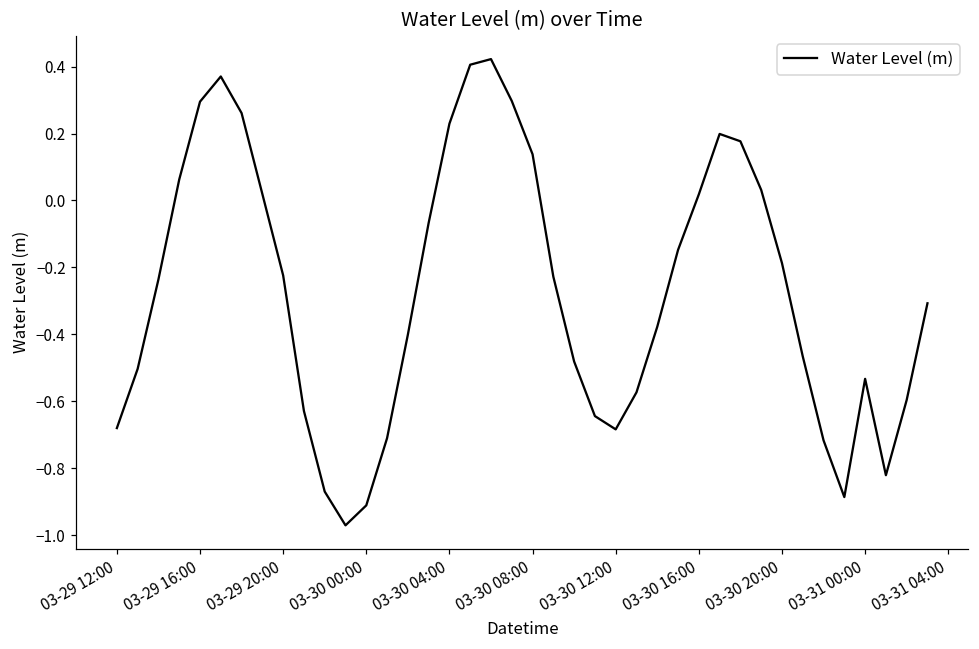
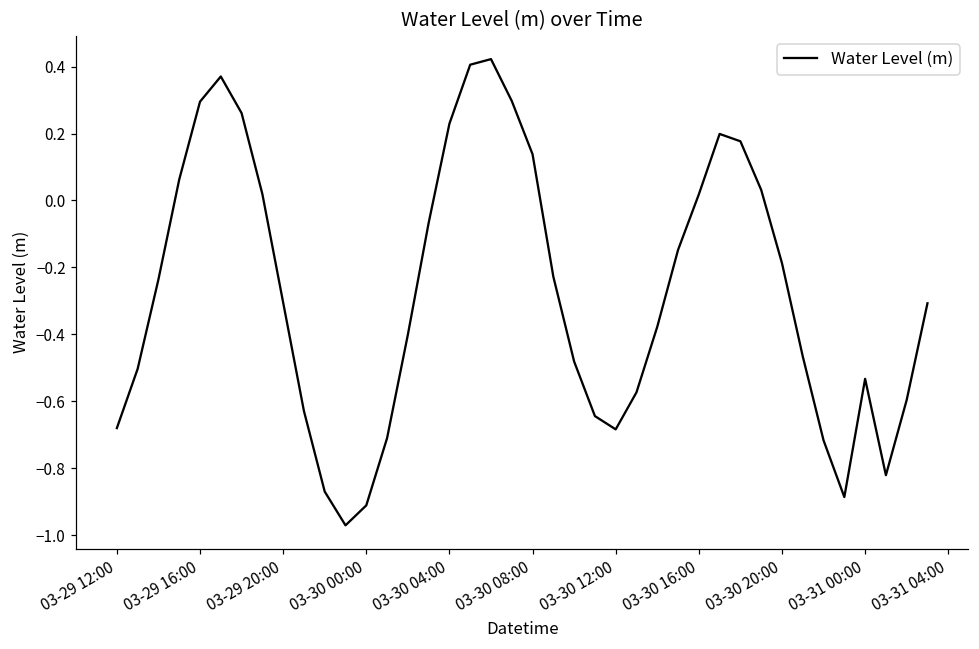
03-29 20:00: -0.22 -> -0.30
